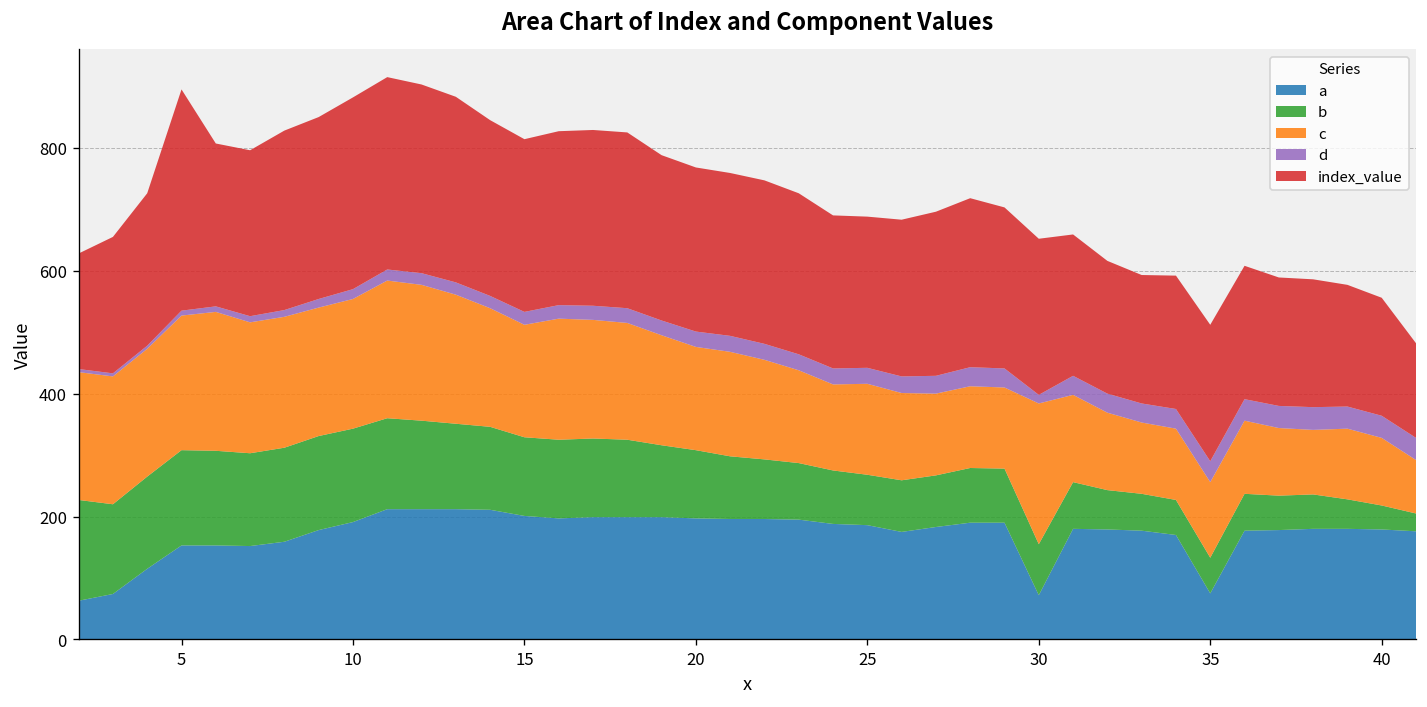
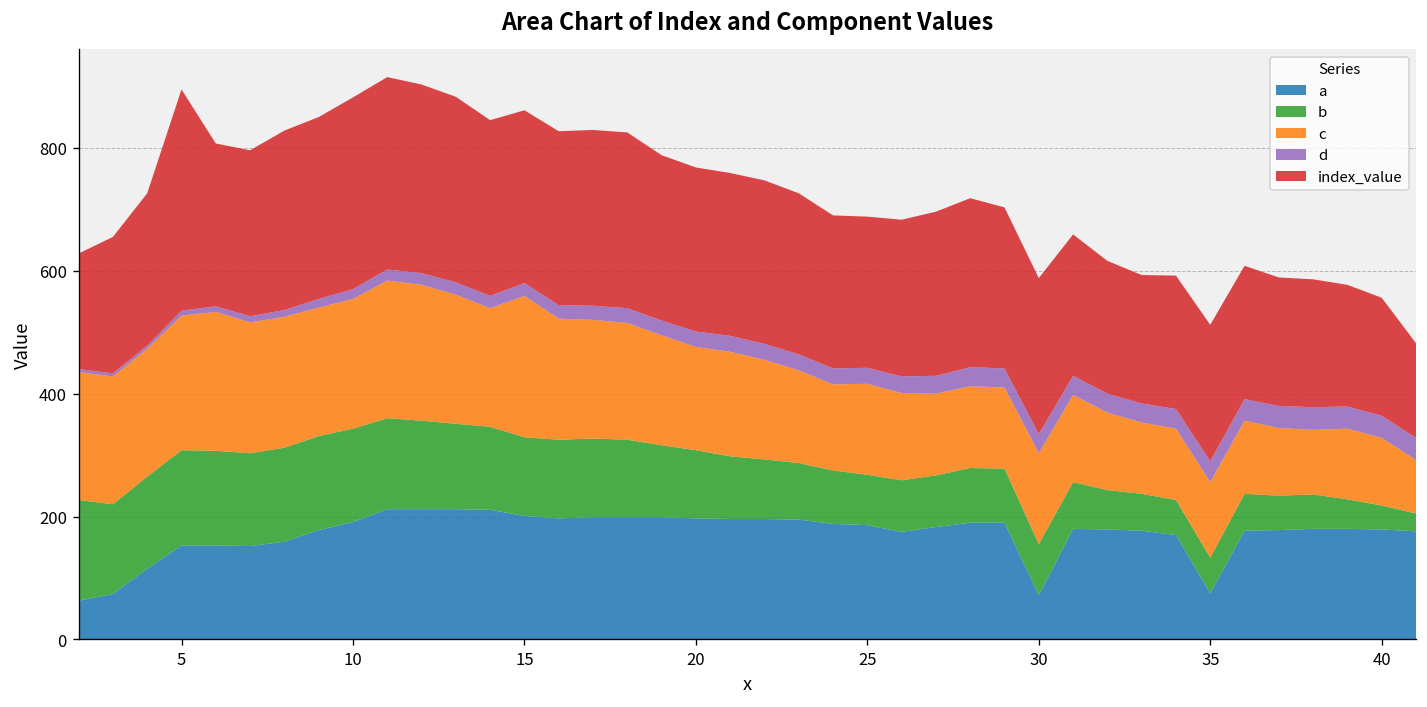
c, 15: 180 -> 230
c, 30: 230 -> 150
d, 30: 10 -> 30
